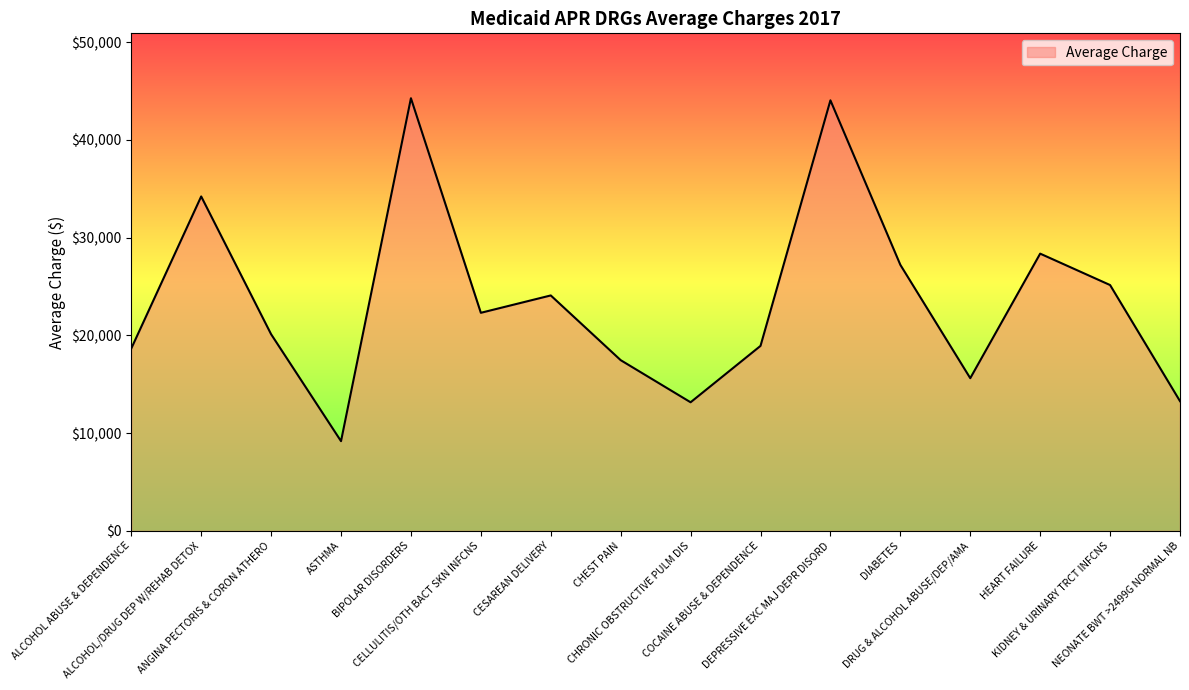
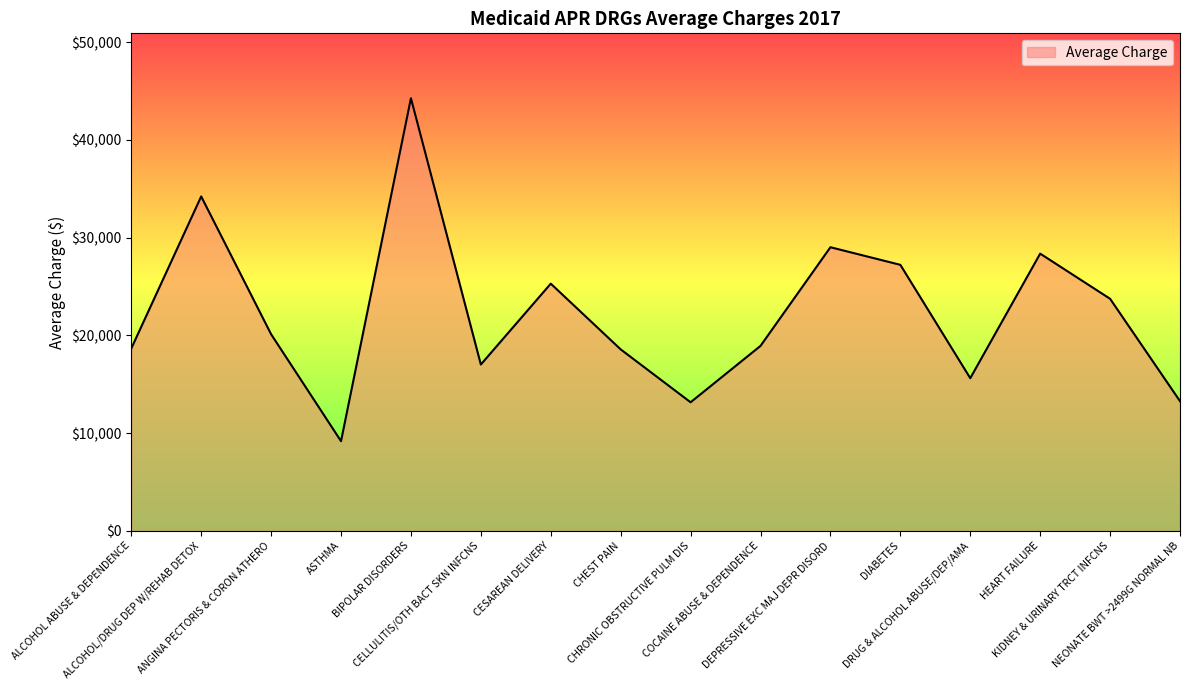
CELLULITIS/OTH BACT SKN INFCNS: $22,000 -> $17,000
CESAREAN DELIVERY: $24,000 -> $25,000
CHEST PAIN: $17,000 -> $19,000
DEPRESSIVE EXC MAJ DEPR DISORD: $44,000 -> $29,000
KIDNEY & URINARY TRCT INFCNS: $25,000 -> $24,000
